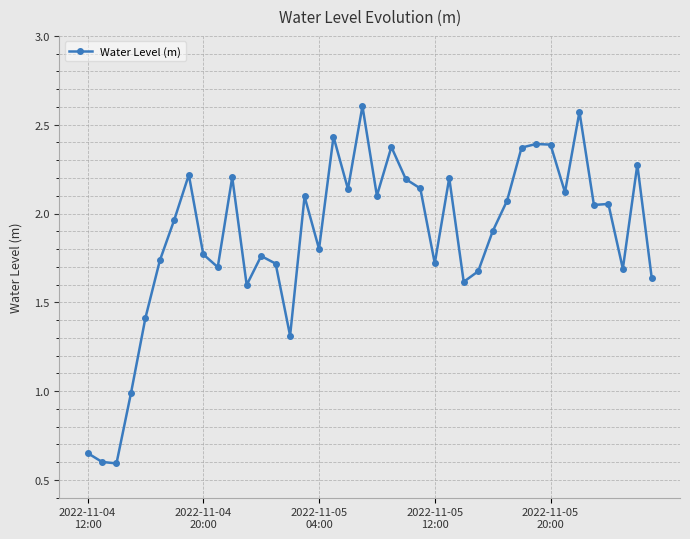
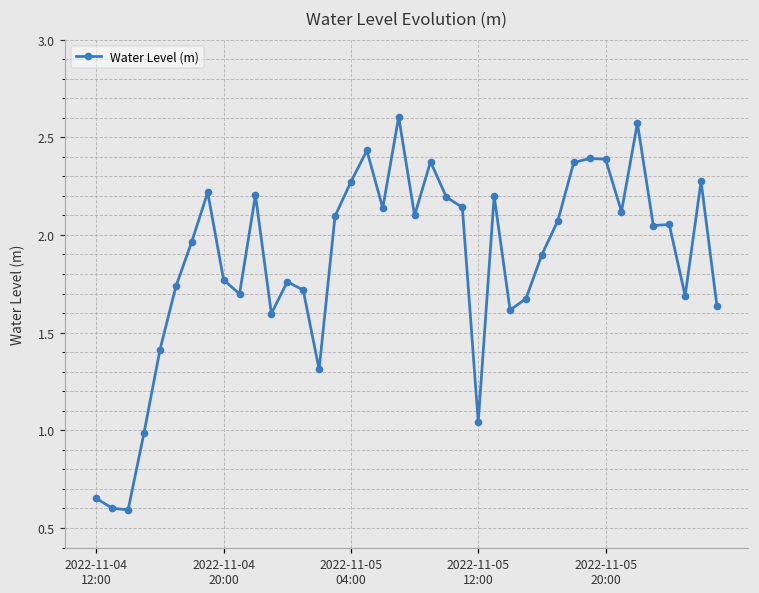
2022-11-05 04:00: 1.80 -> 2.27
2022-11-05 12:00: 1.72 -> 1.04
